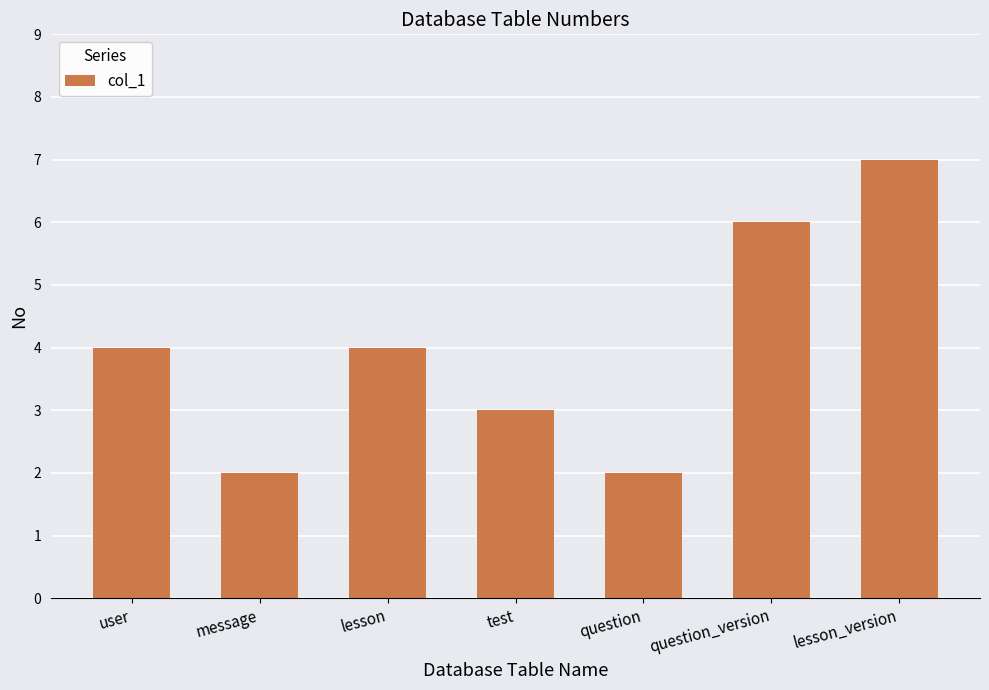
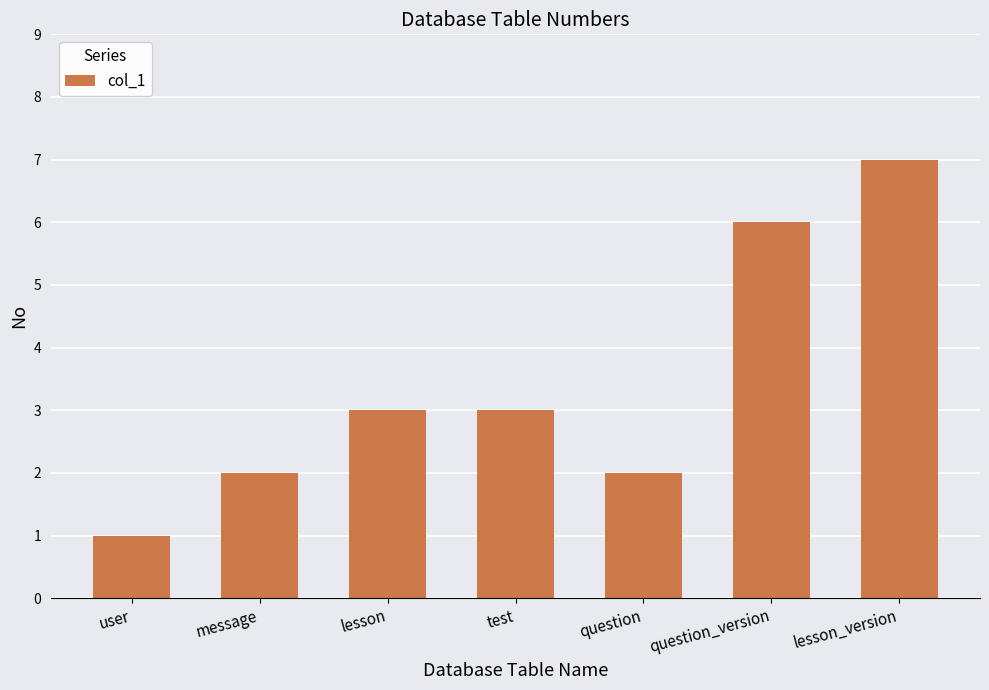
user: 4 -> 1
lesson: 4 -> 3
